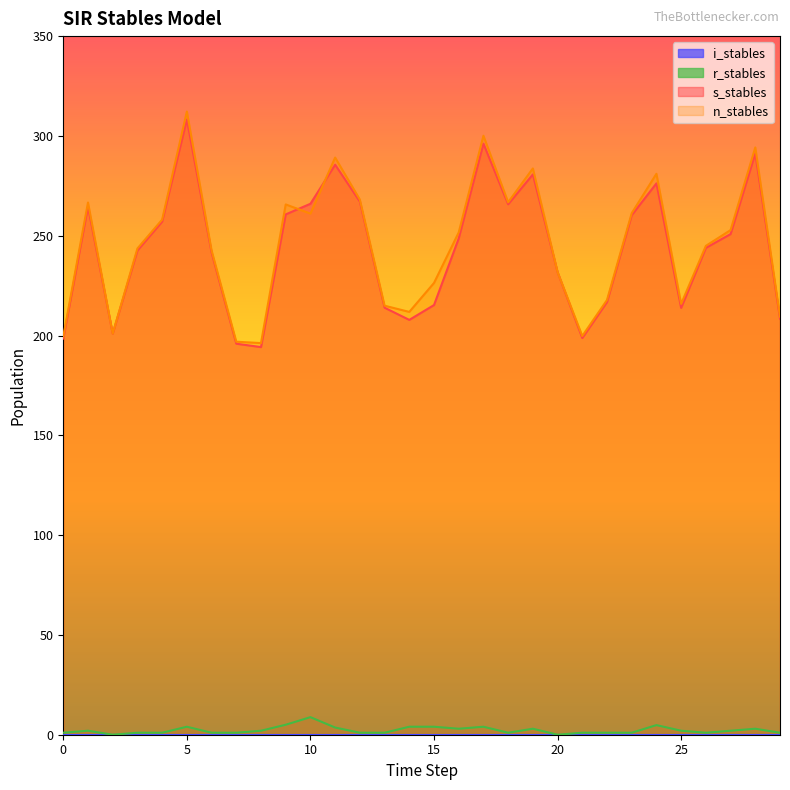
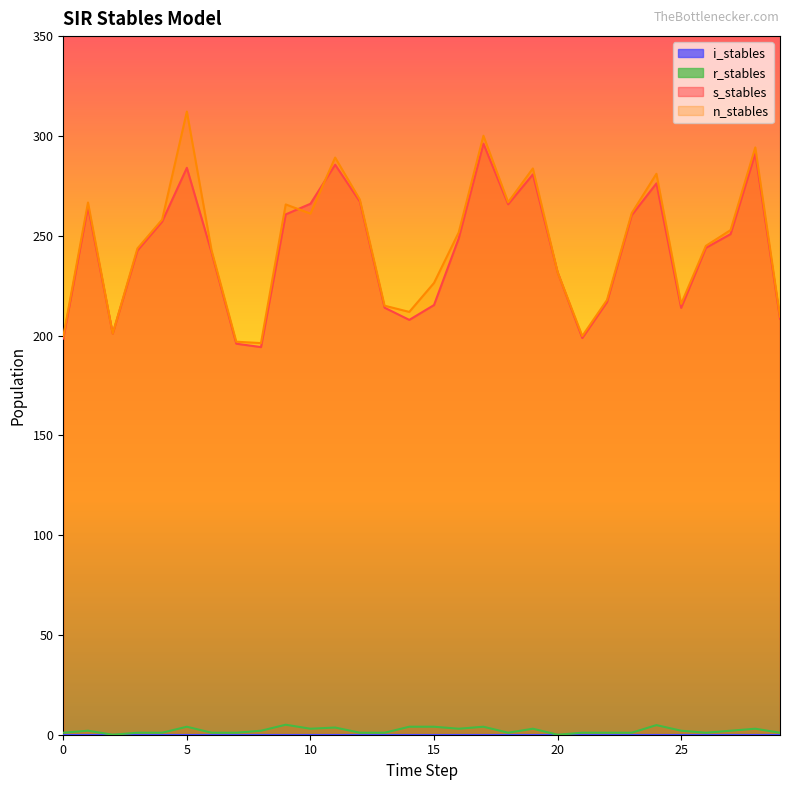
s_stables, 5: 308 -> 284
r_stables, 10: 9 -> 3
